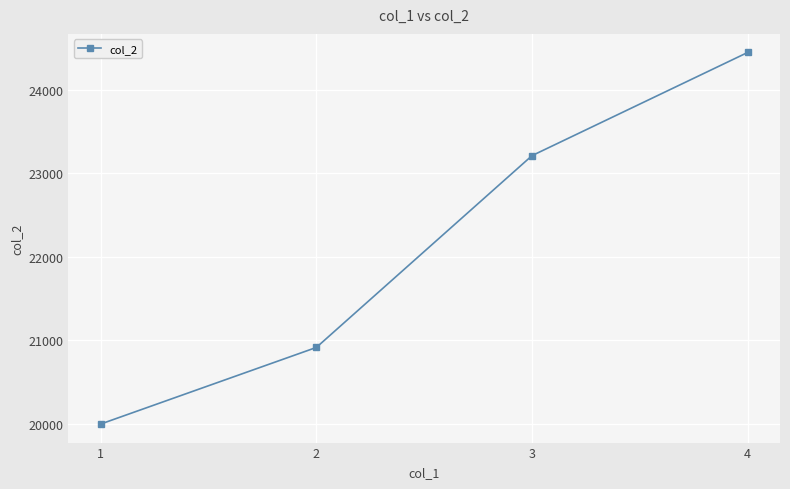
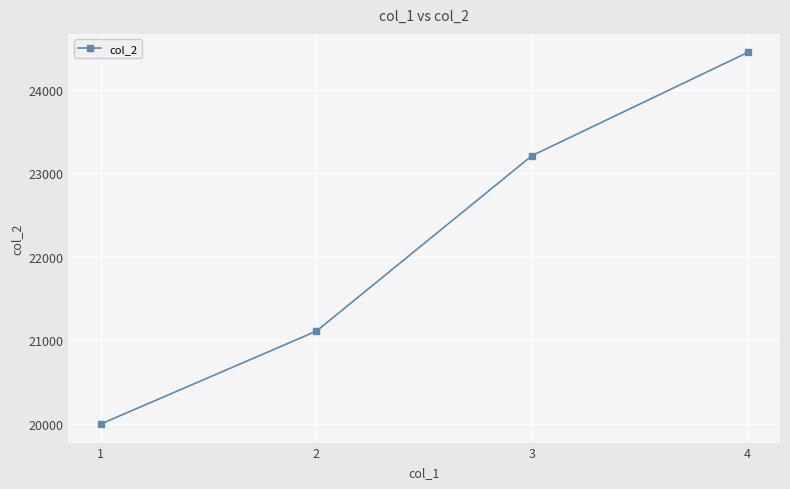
2: 20900 -> 21100
